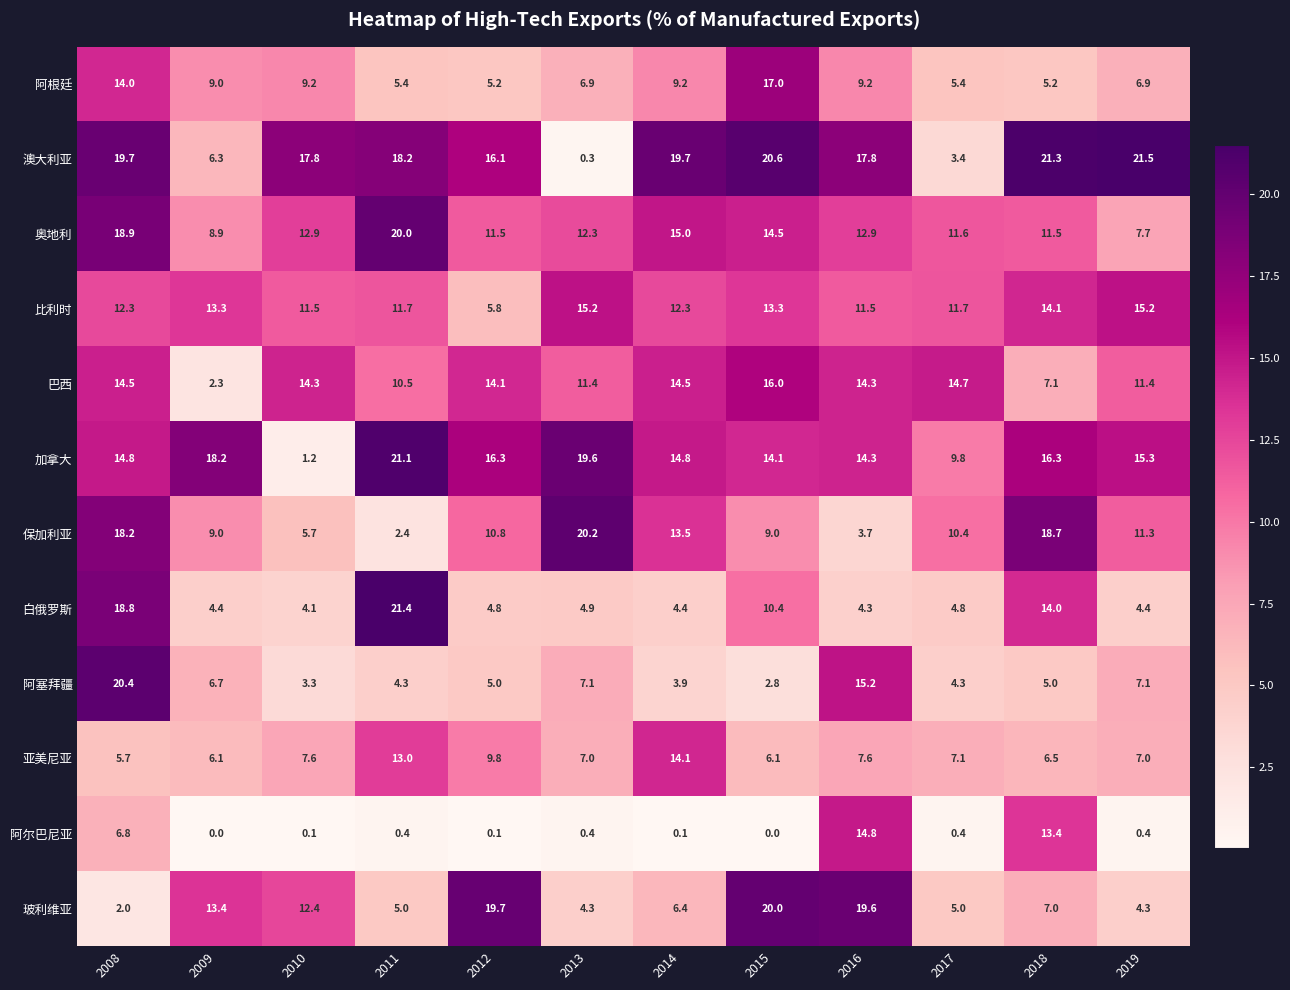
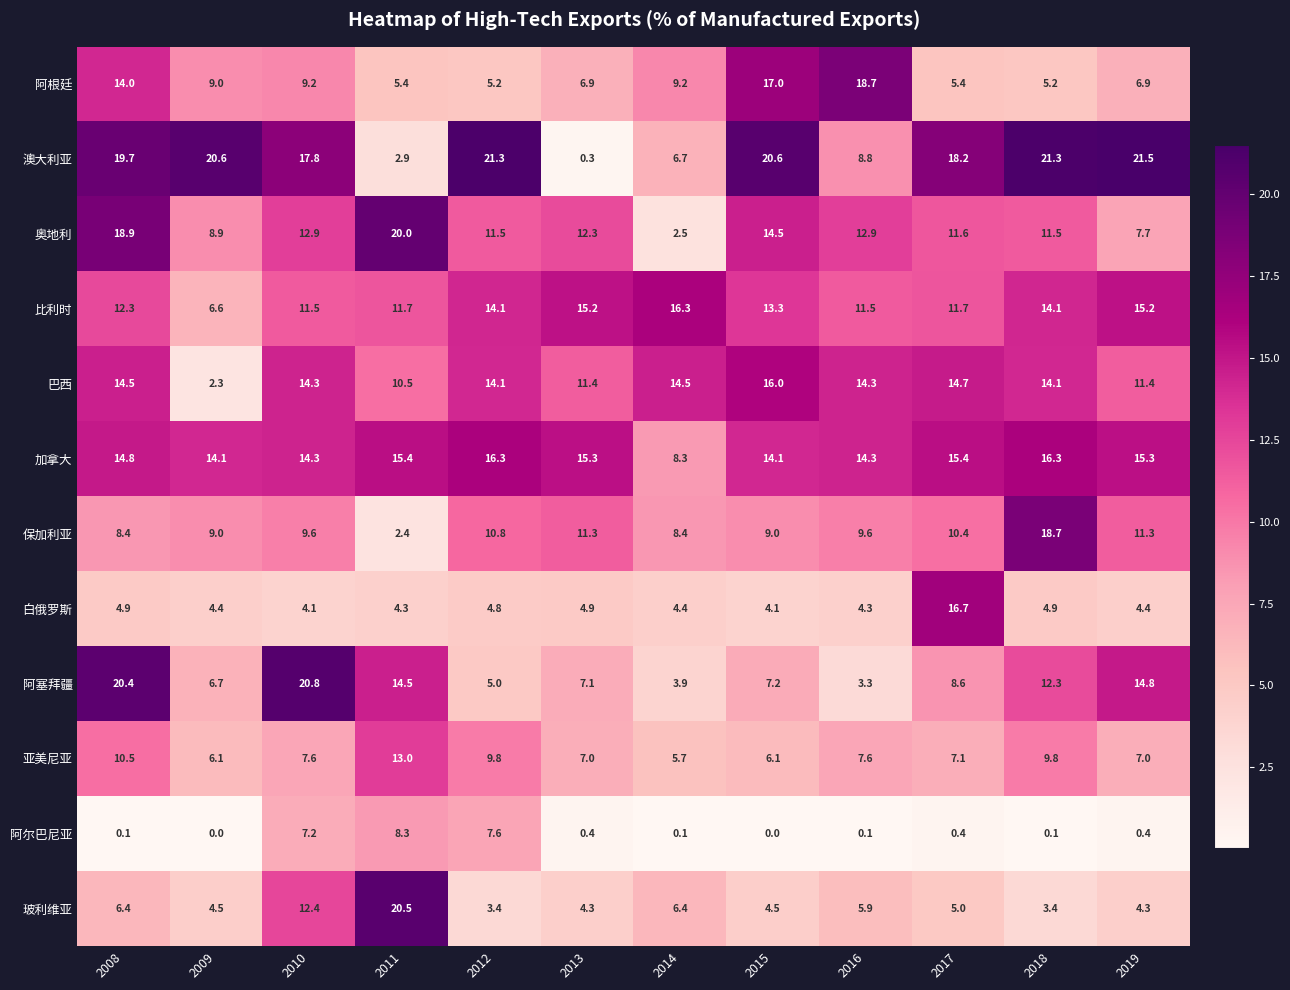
阿根廷, 2016: 9.2 -> 18.7
澳大利亚, 2009: 6.3 -> 20.6
澳大利亚, 2011: 18.2 -> 2.9
澳大利亚, 2012: 16.1 -> 21.3
澳大利亚, 2014: 19.7 -> 6.7
澳大利亚, 2016: 17.8 -> 8.8
澳大利亚, 2017: 3.4 -> 18.2
奥地利, 2014: 15.0 -> 2.5
比利时, 2009: 13.3 -> 6.6
比利时, 2012: 5.8 -> 14.1
比利时, 2014: 12.3 -> 16.3
巴西, 2018: 7.1 -> 14.1
加拿大, 2009: 18.2 -> 14.1
加拿大, 2010: 1.2 -> 14.3
加拿大, 2011: 21.1 -> 15.4
加拿大, 2013: 19.6 -> 15.3
加拿大, 2014: 14.8 -> 8.3
加拿大, 2017: 9.8 -> 15.4
保加利亚, 2008: 18.2 -> 8.4
保加利亚, 2010: 5.7 -> 9.6
保加利亚, 2013: 20.2 -> 11.3
保加利亚, 2014: 13.5 -> 8.4
保加利亚, 2016: 3.7 -> 9.6
白俄罗斯, 2008: 18.8 -> 4.9
白俄罗斯, 2011: 21.4 -> 4.3
白俄罗斯, 2015: 10.4 -> 4.1
白俄罗斯, 2017: 4.8 -> 16.7
白俄罗斯, 2018: 14.0 -> 4.9
阿塞拜疆, 2010: 3.3 -> 20.8
阿塞拜疆, 2011: 4.3 -> 14.5
阿塞拜疆, 2015: 2.8 -> 7.2
阿塞拜疆, 2016: 15.2 -> 3.3
阿塞拜疆, 2017: 4.3 -> 8.6
阿塞拜疆, 2018: 5.0 -> 12.3
阿塞拜疆, 2019: 7.1 -> 14.8
亚美尼亚, 2008: 5.7 -> 10.5
亚美尼亚, 2014: 14.1 -> 5.7
亚美尼亚, 2018: 6.5 -> 9.8
阿尔巴尼亚, 2008: 6.8 -> 0.1
阿尔巴尼亚, 2010: 0.1 -> 7.2
阿尔巴尼亚, 2011: 0.4 -> 8.3
阿尔巴尼亚, 2012: 0.1 -> 7.6
阿尔巴尼亚, 2016: 14.8 -> 0.1
阿尔巴尼亚, 2018: 13.4 -> 0.1
玻利维亚, 2008: 2.0 -> 6.4
玻利维亚, 2009: 13.4 -> 4.5
玻利维亚, 2011: 5.0 -> 20.5
玻利维亚, 2012: 19.7 -> 3.4
玻利维亚, 2015: 20.0 -> 4.5
玻利维亚, 2016: 19.6 -> 5.9
玻利维亚, 2018: 7.0 -> 3.4
